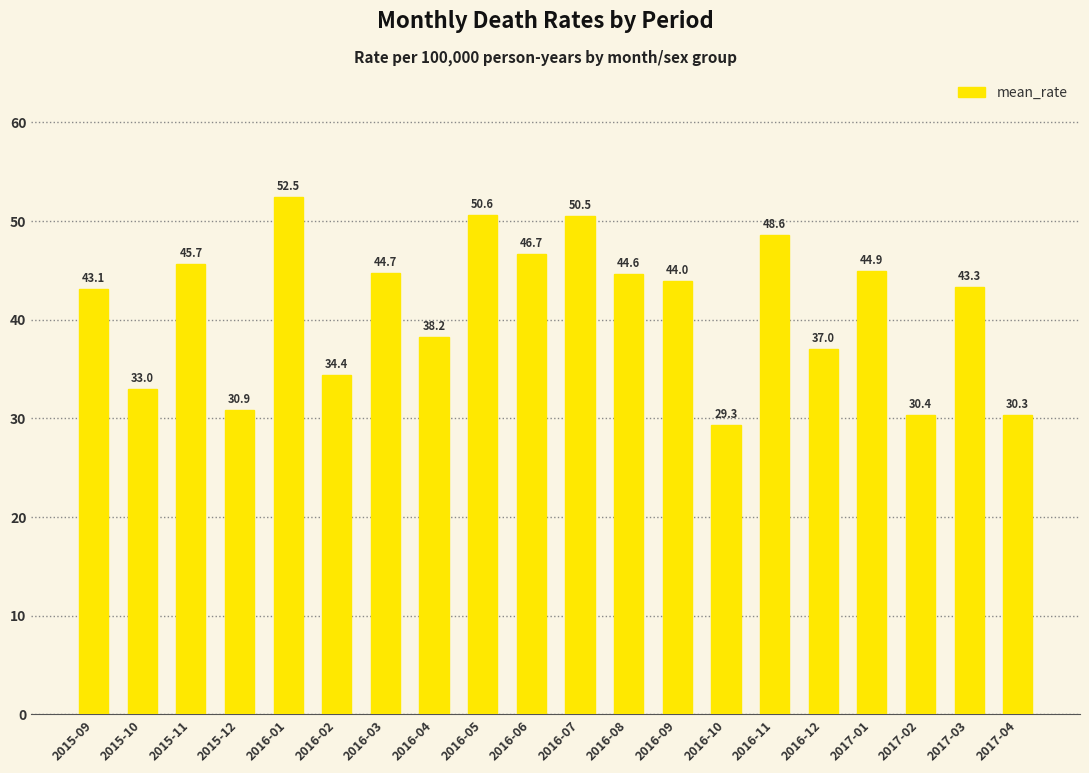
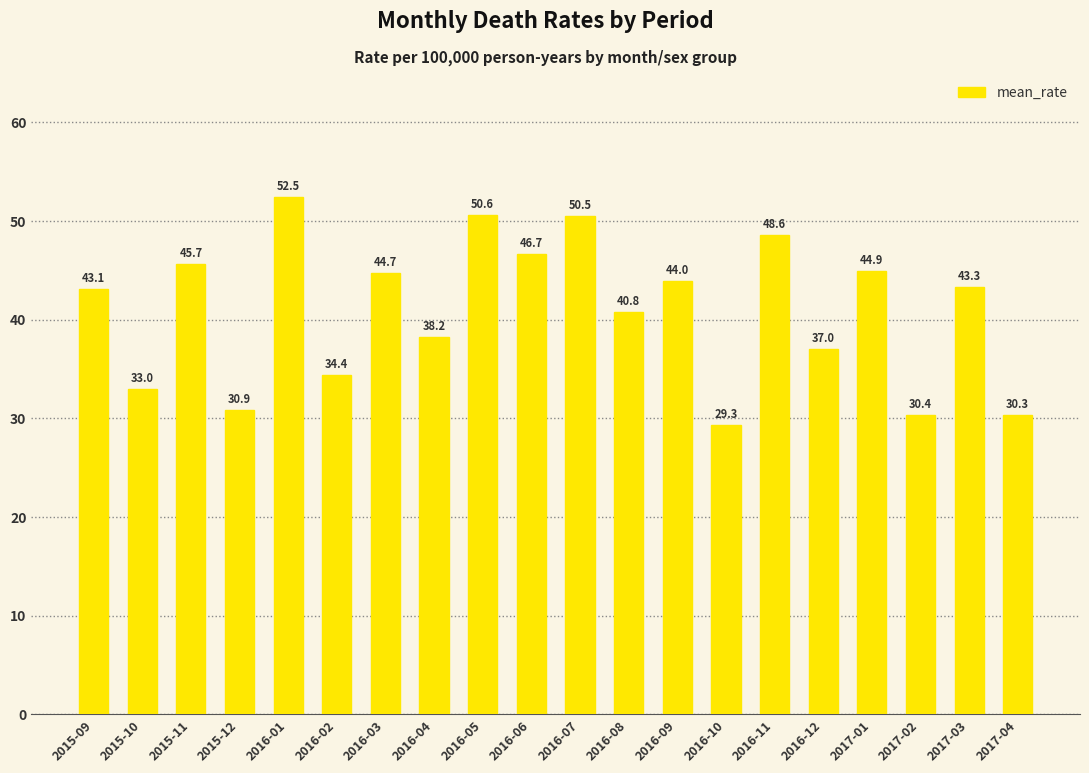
2016-08: 44.6 -> 40.8
